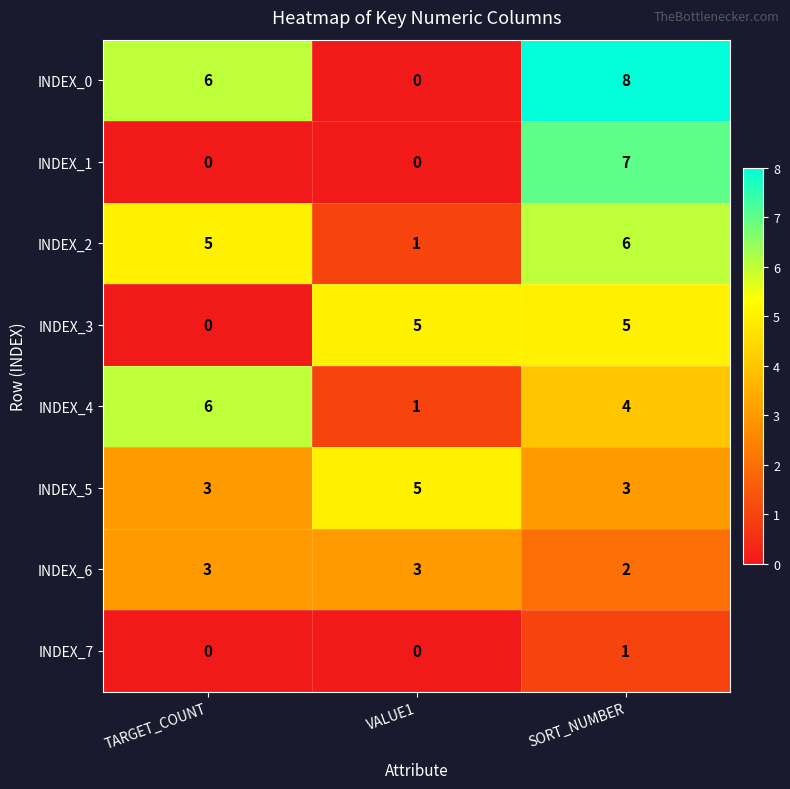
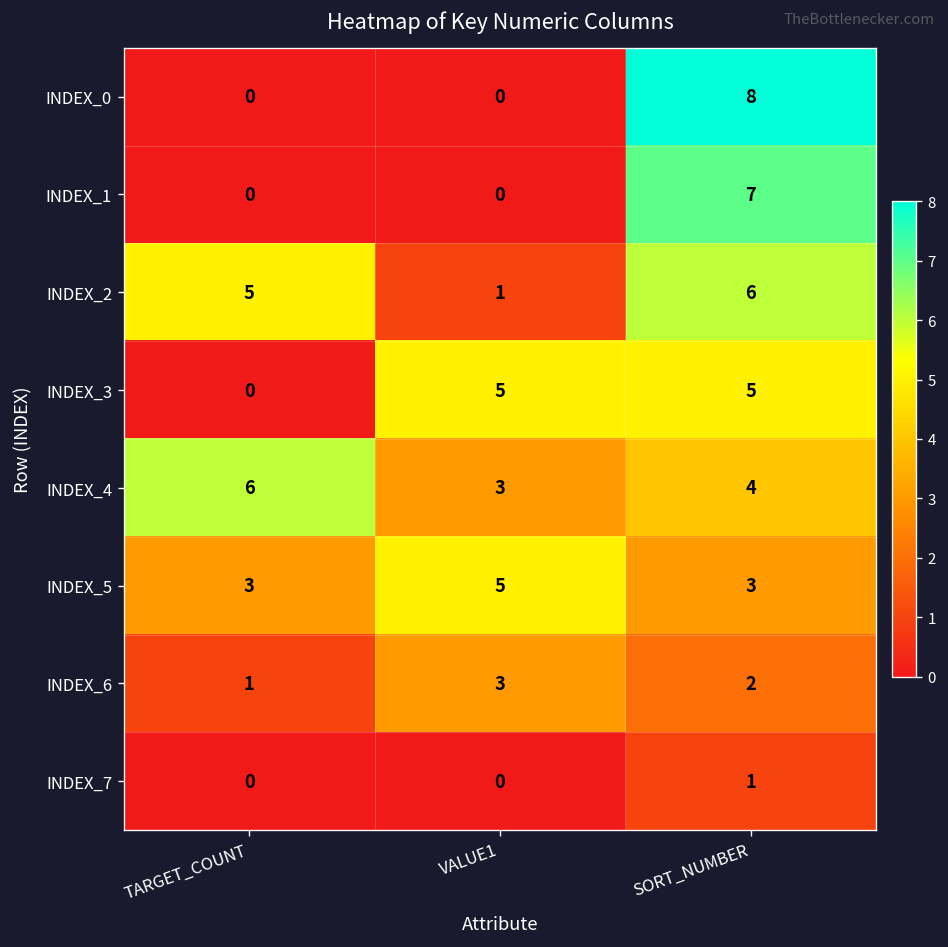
INDEX_0, TARGET_COUNT: 6 -> 0
INDEX_4, VALUE1: 1 -> 3
INDEX_6, TARGET_COUNT: 3 -> 1
